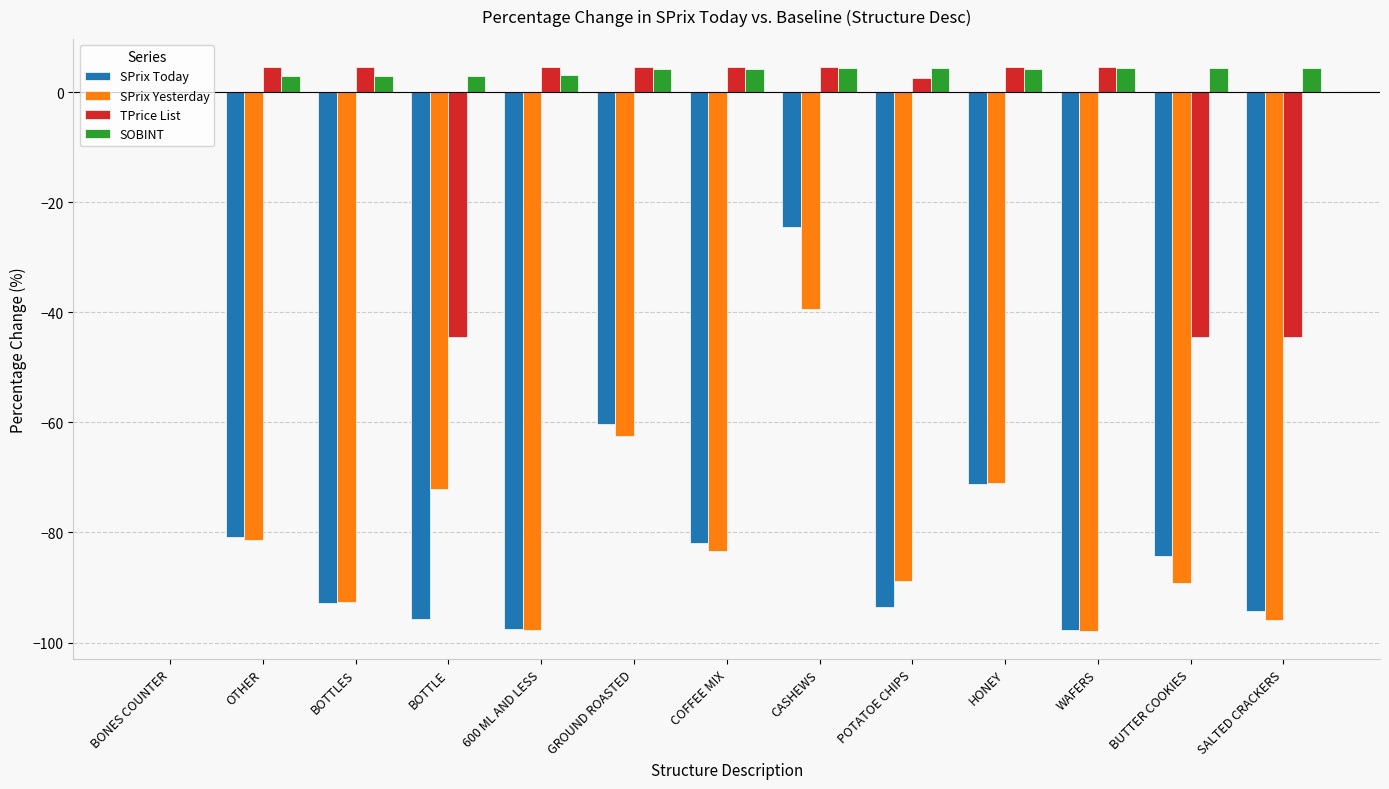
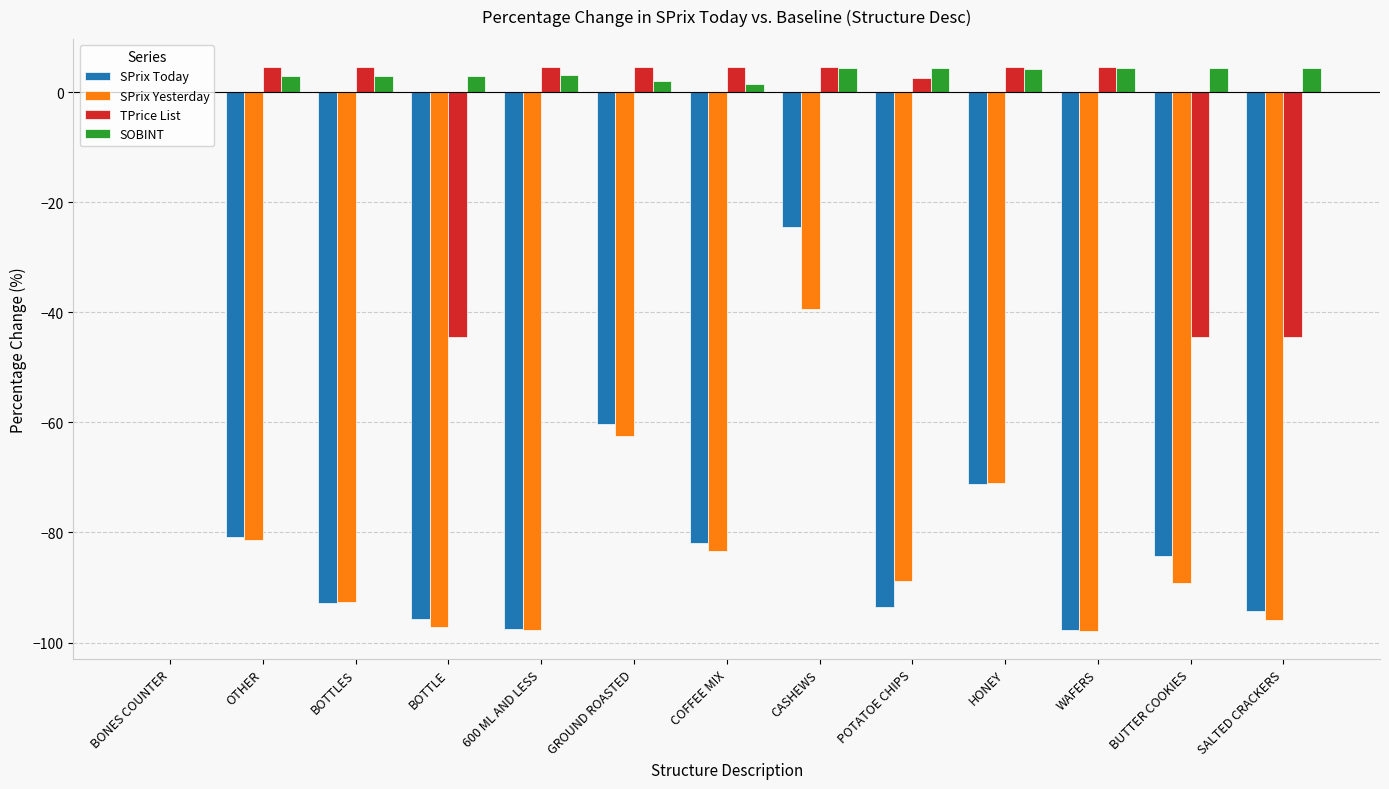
SPrix Yesterday, BOTTLE: -72 -> -97
SOBINT, GROUND ROASTED: 4 -> 2
SOBINT, COFFEE MIX: 4 -> 1
